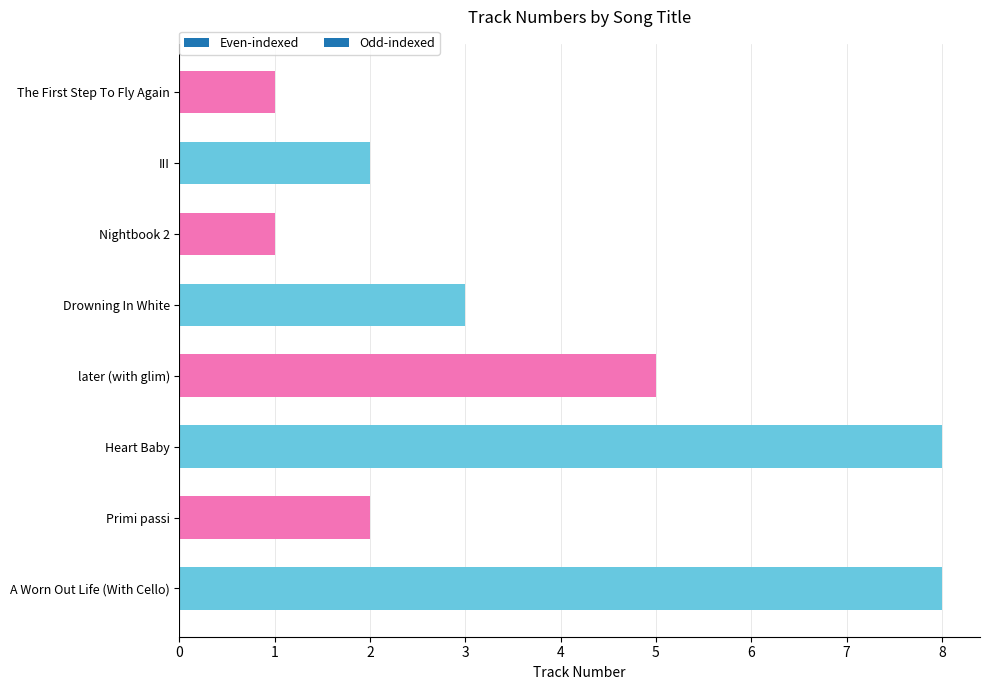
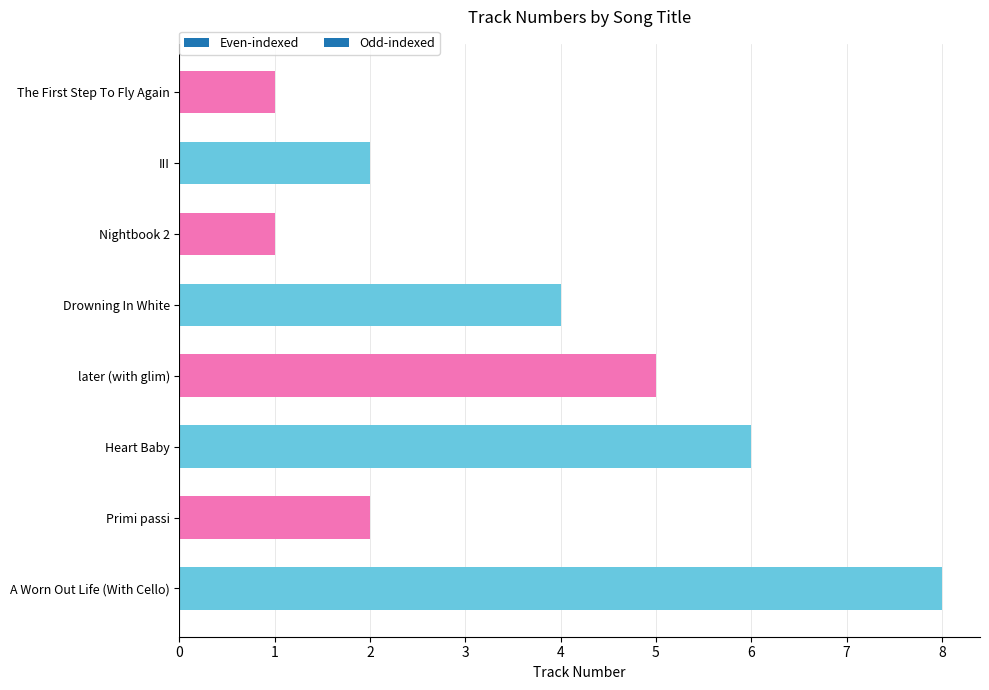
Drowning In White: 3 -> 4
Heart Baby: 8 -> 6
